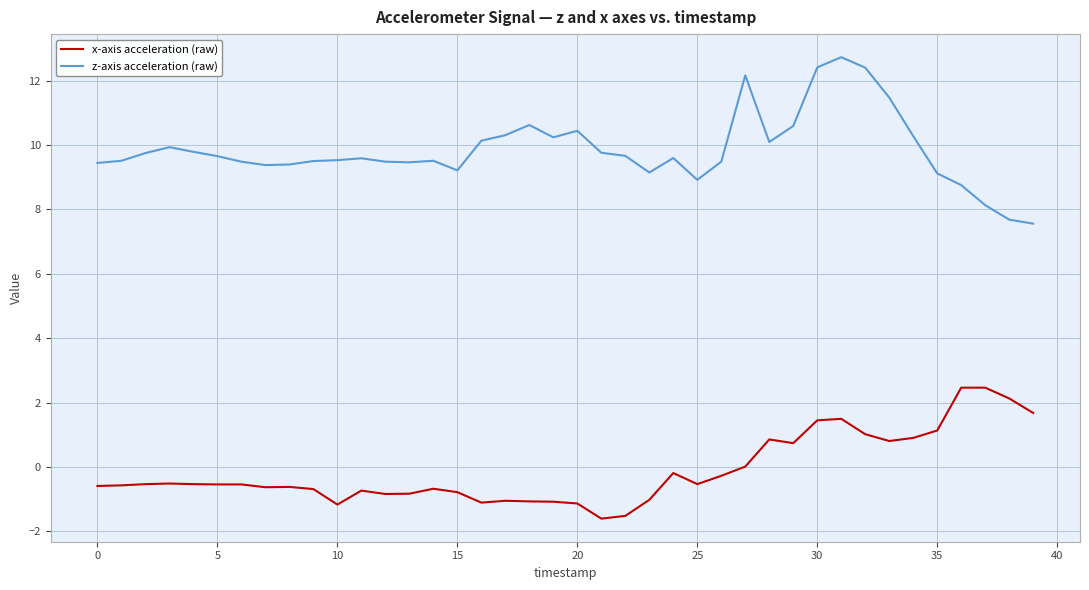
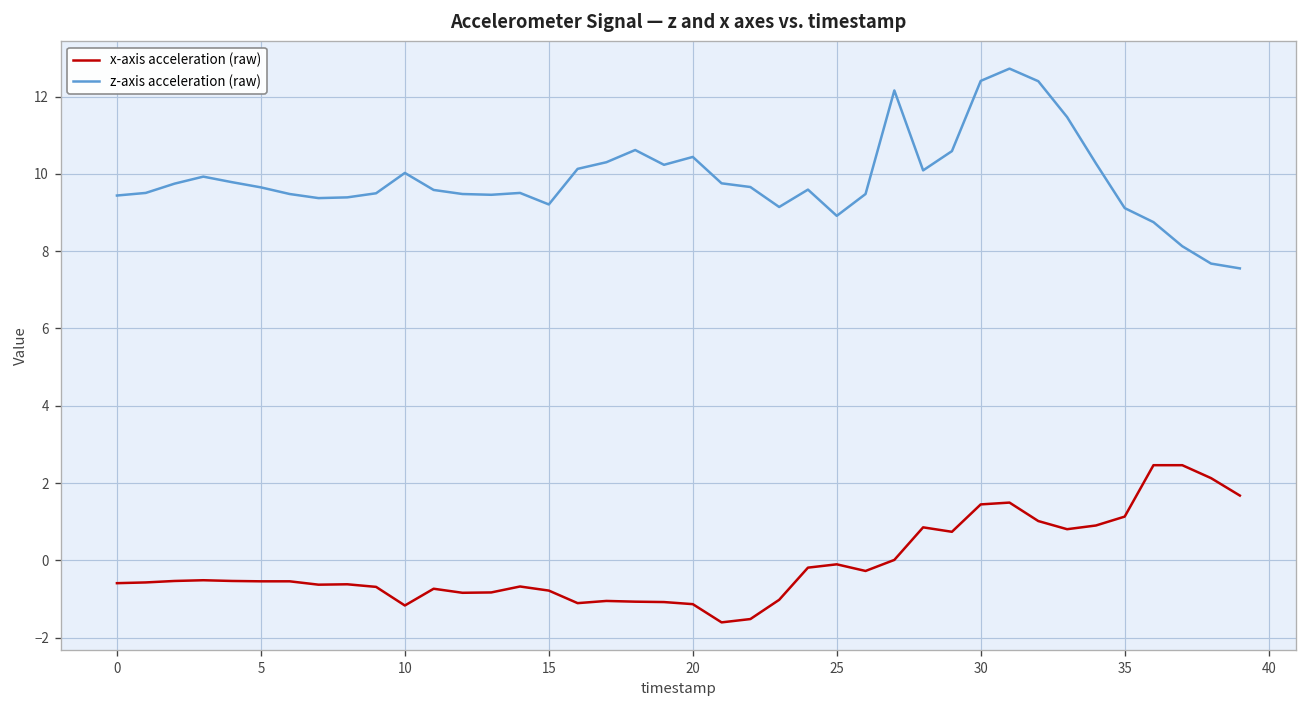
z-axis acceleration (raw), 10: 9.5 -> 10.0
x-axis acceleration (raw), 25: -0.5 -> -0.1
